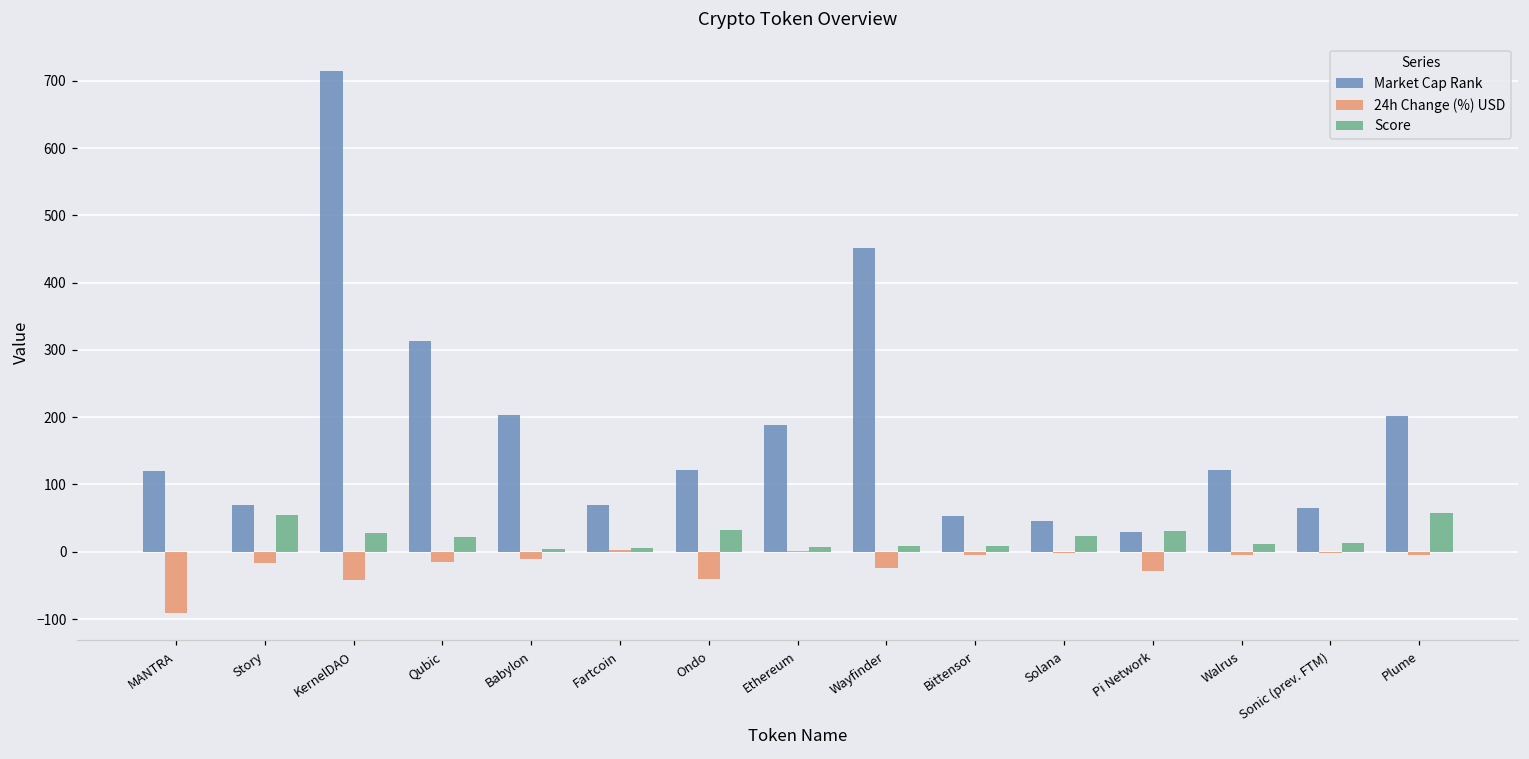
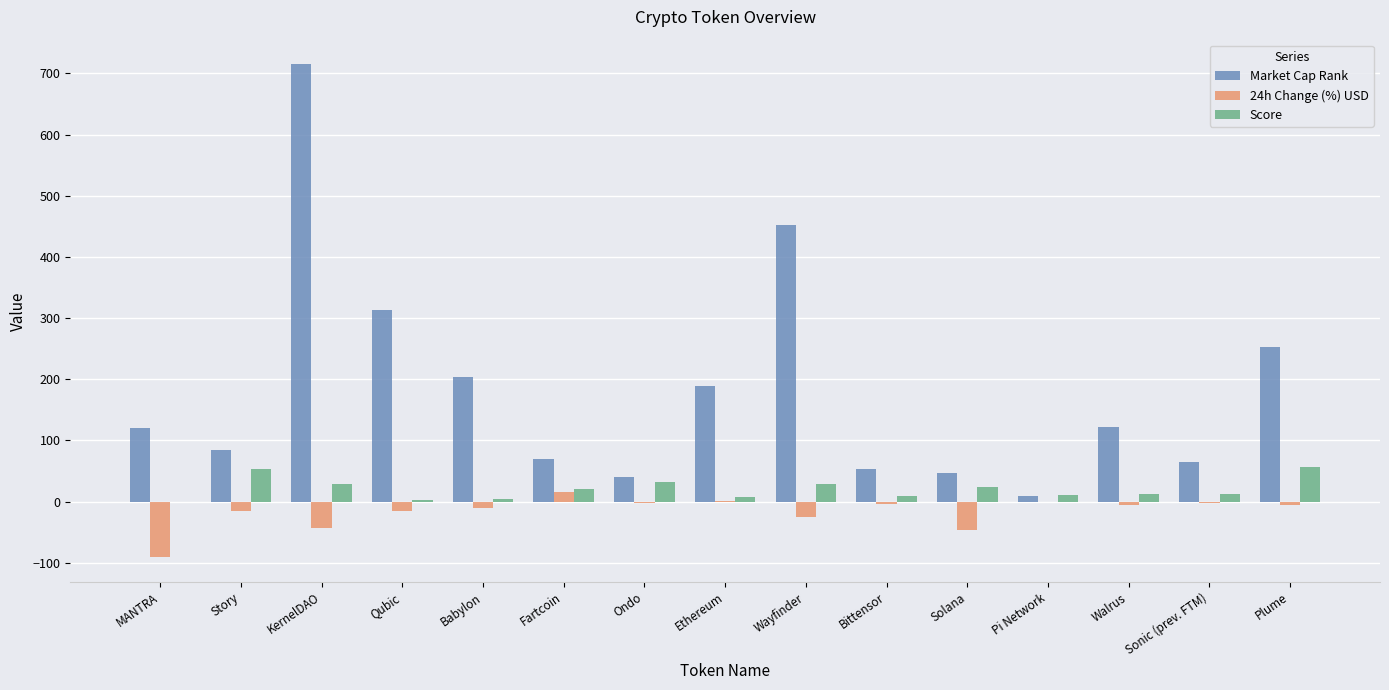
Market Cap Rank, Story: 70 -> 90
Score, Qubic: 20 -> 0
24h Change (%) USD, Fartcoin: 0 -> 20
Score, Fartcoin: 10 -> 20
Market Cap Rank, Ondo: 120 -> 40
24h Change (%) USD, Ondo: -40 -> 0
Score, Wayfinder: 10 -> 30
24h Change (%) USD, Solana: 0 -> -50
Market Cap Rank, Pi Network: 30 -> 10
24h Change (%) USD, Pi Network: -30 -> 0
Score, Pi Network: 30 -> 10
Market Cap Rank, Plume: 200 -> 250
